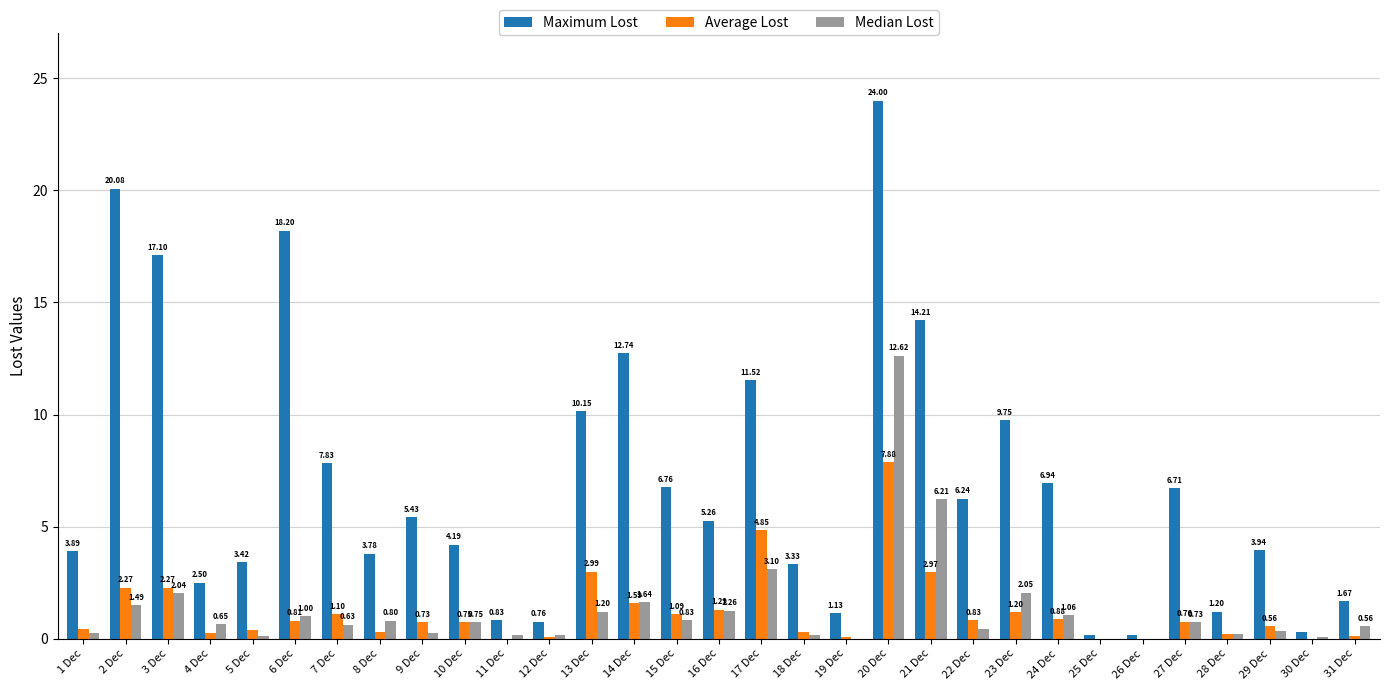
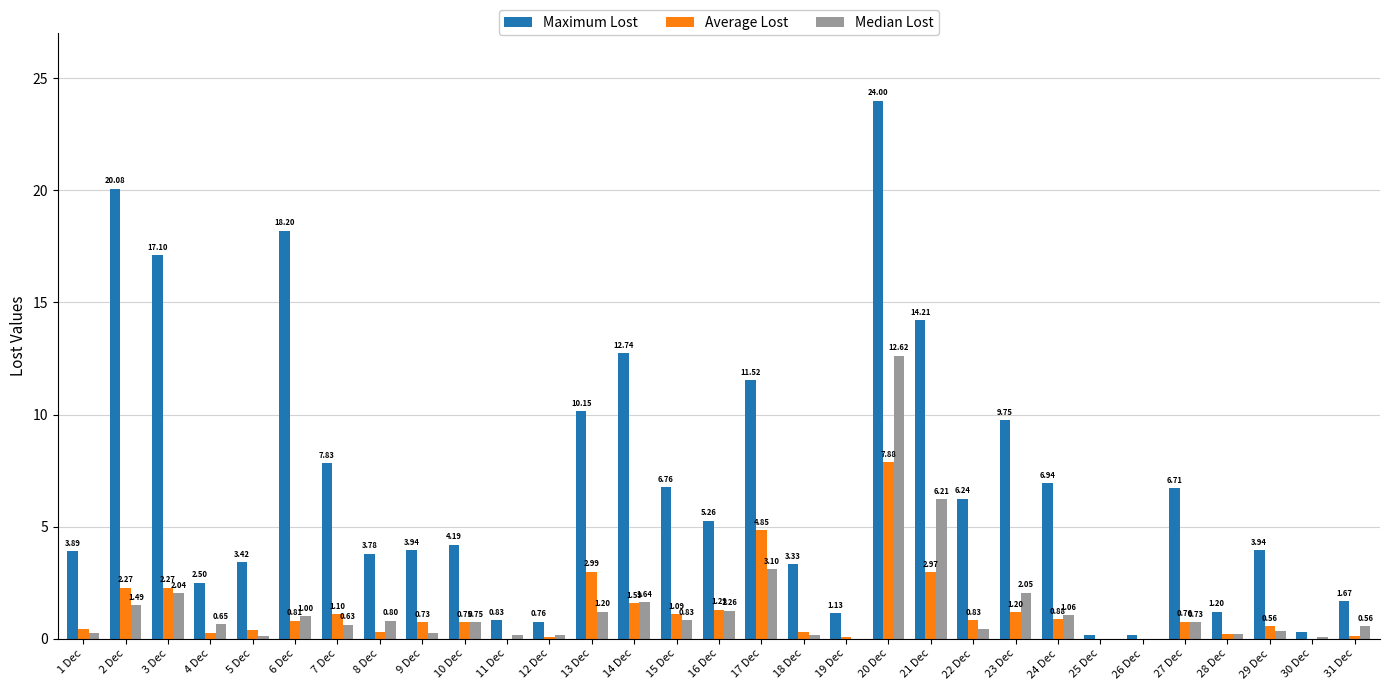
Maximum Lost, 9 Dec: 5.43 -> 3.94
